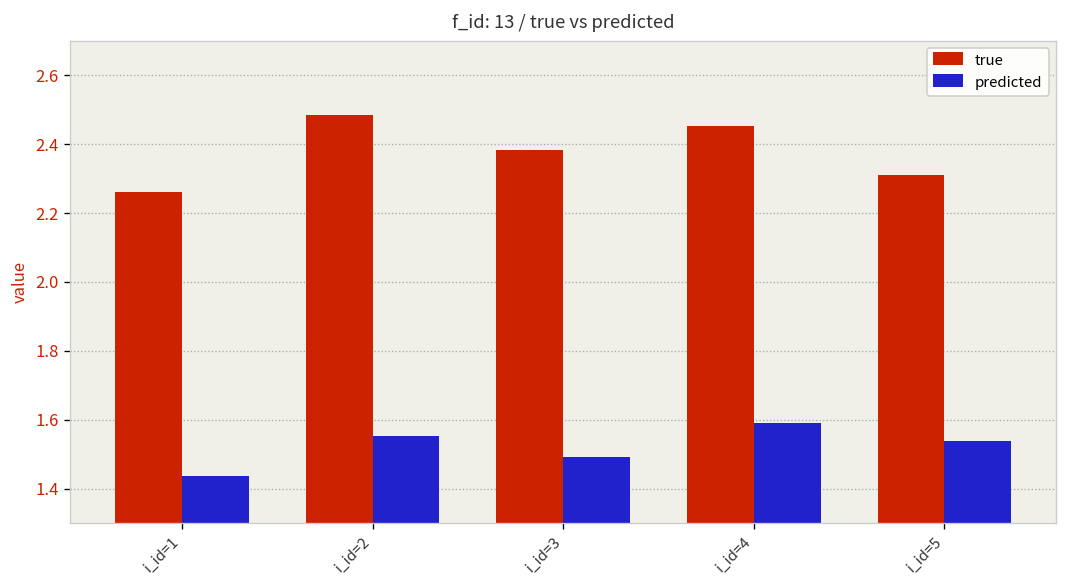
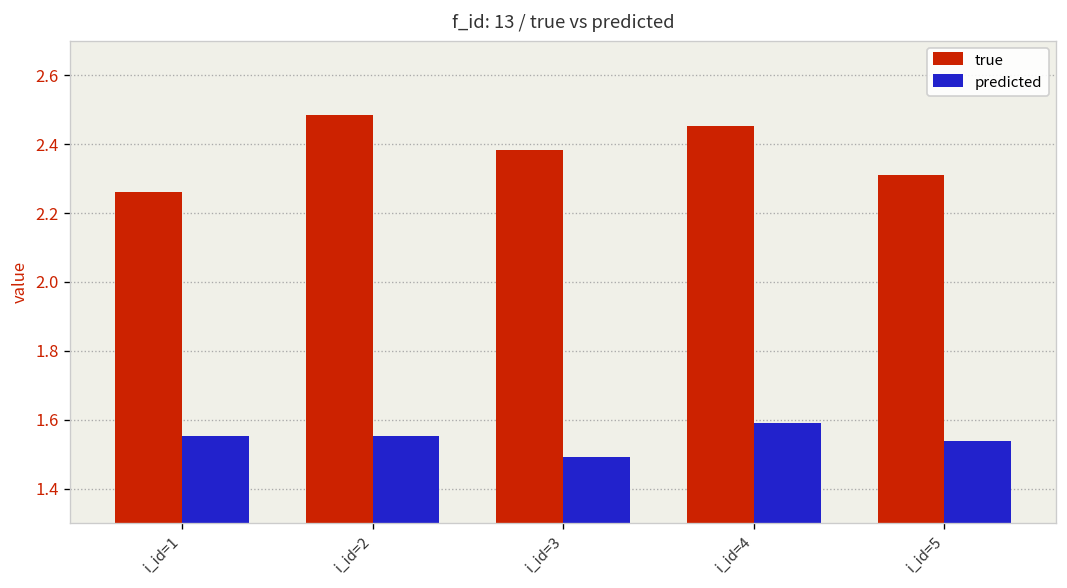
predicted, i_id=1: 1.44 -> 1.55
